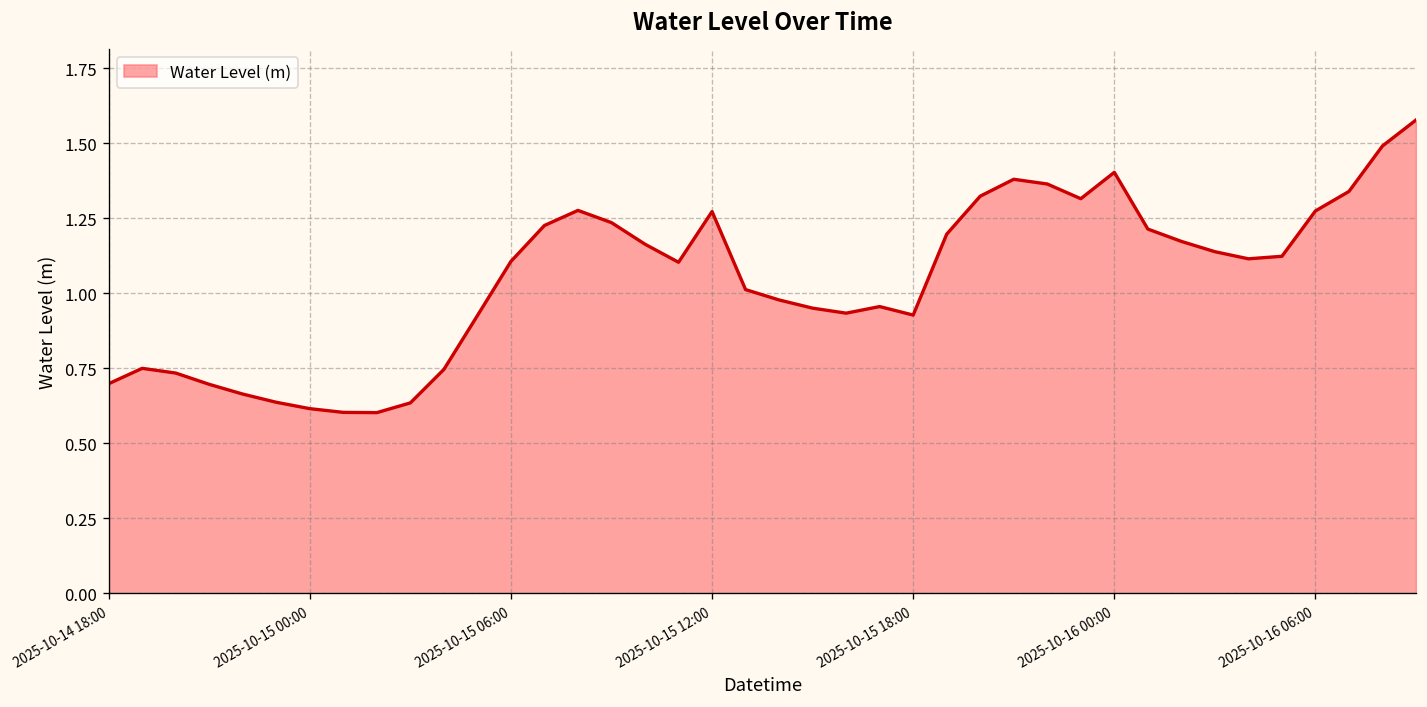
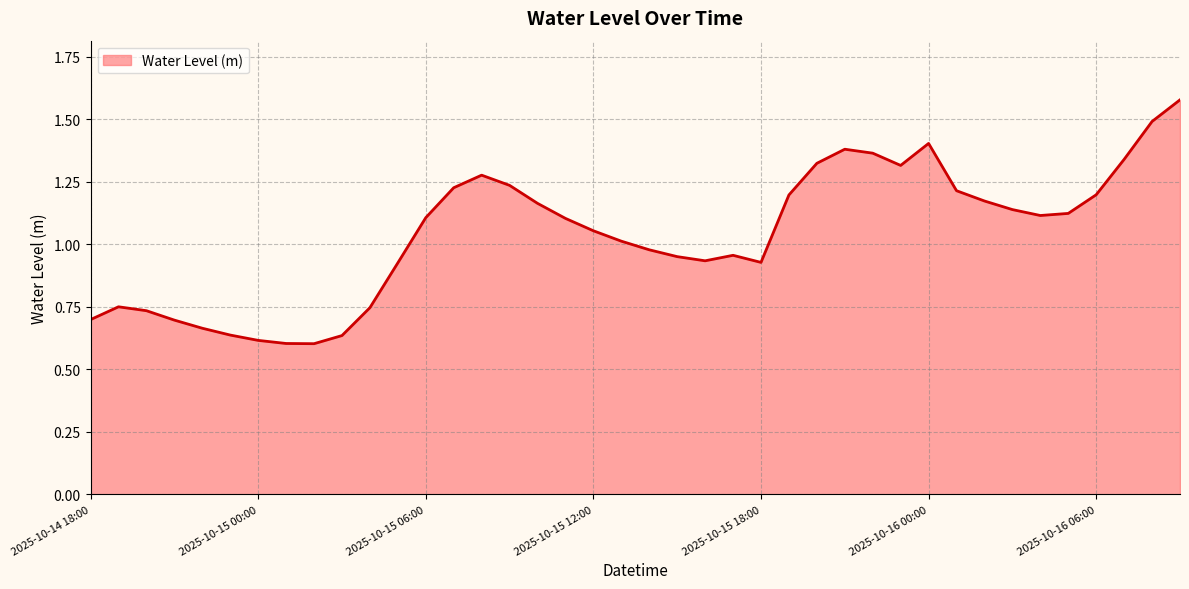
2025-10-15 12:00: 1.27 -> 1.05
2025-10-16 06:00: 1.27 -> 1.20
